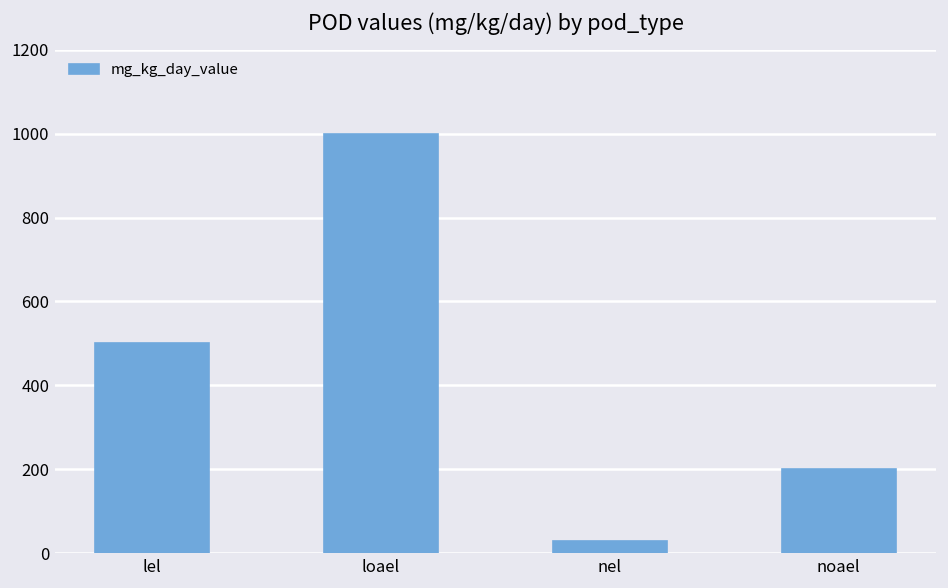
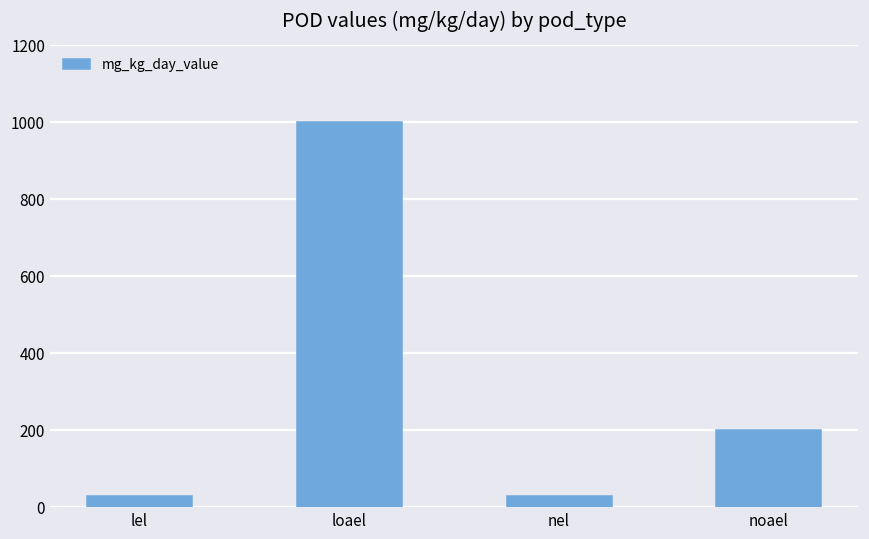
lel: 500 -> 30
